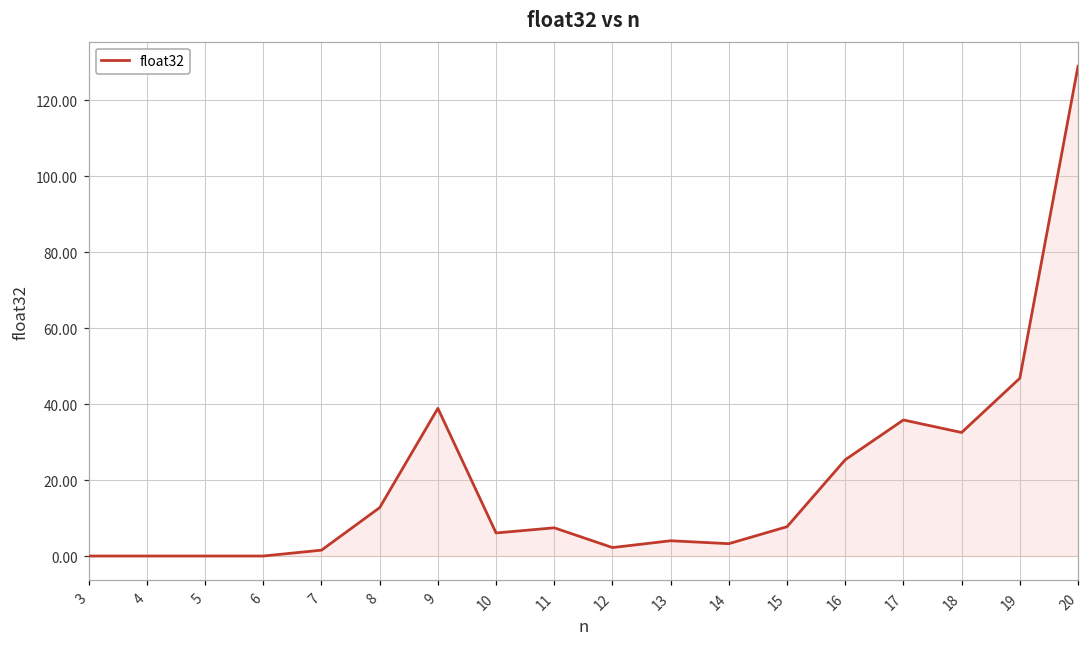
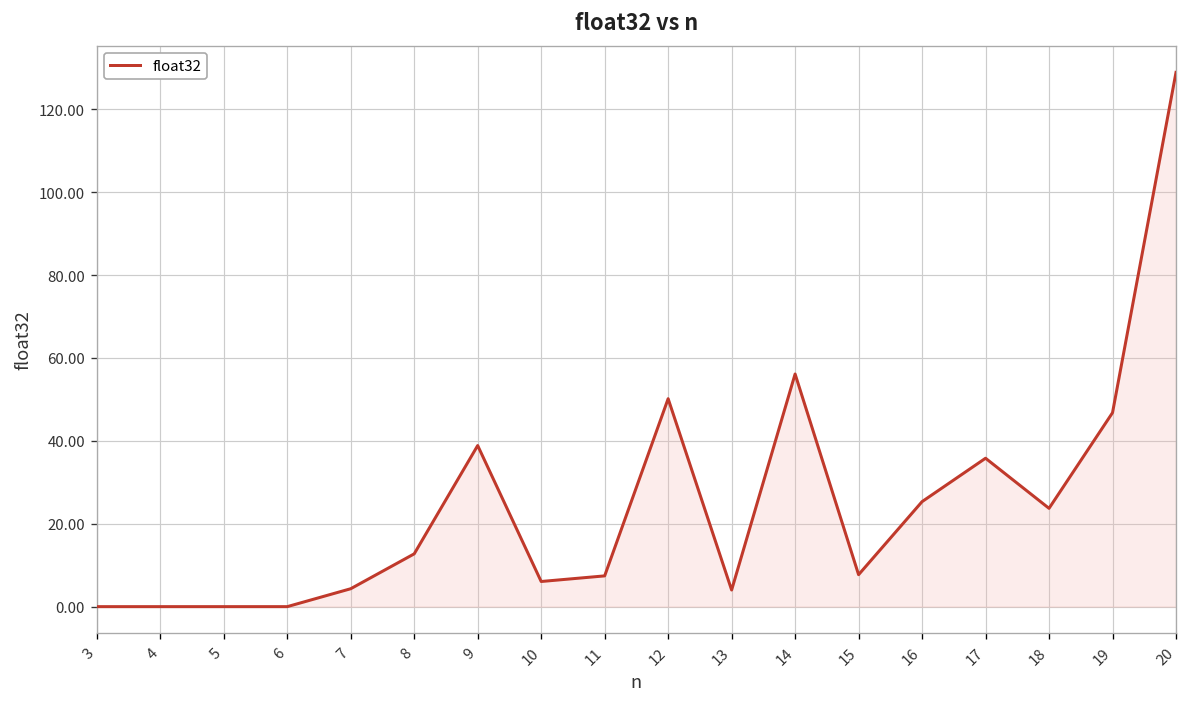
7: 2 -> 4
12: 2 -> 50
14: 3 -> 56
18: 33 -> 24
